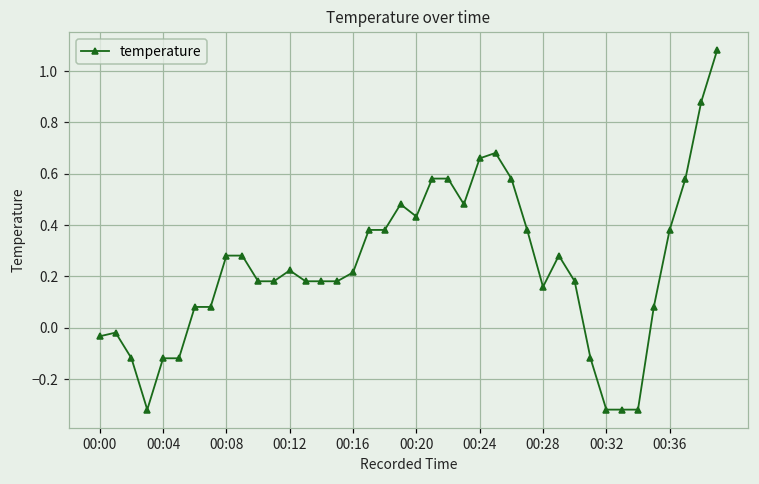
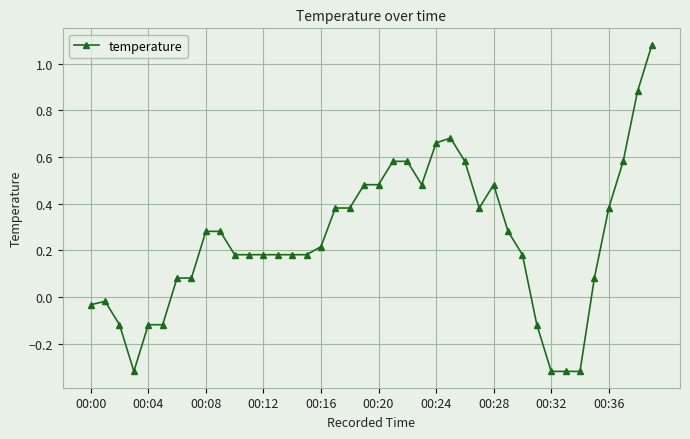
00:12: 0.22 -> 0.18
00:20: 0.43 -> 0.48
00:28: 0.16 -> 0.48
